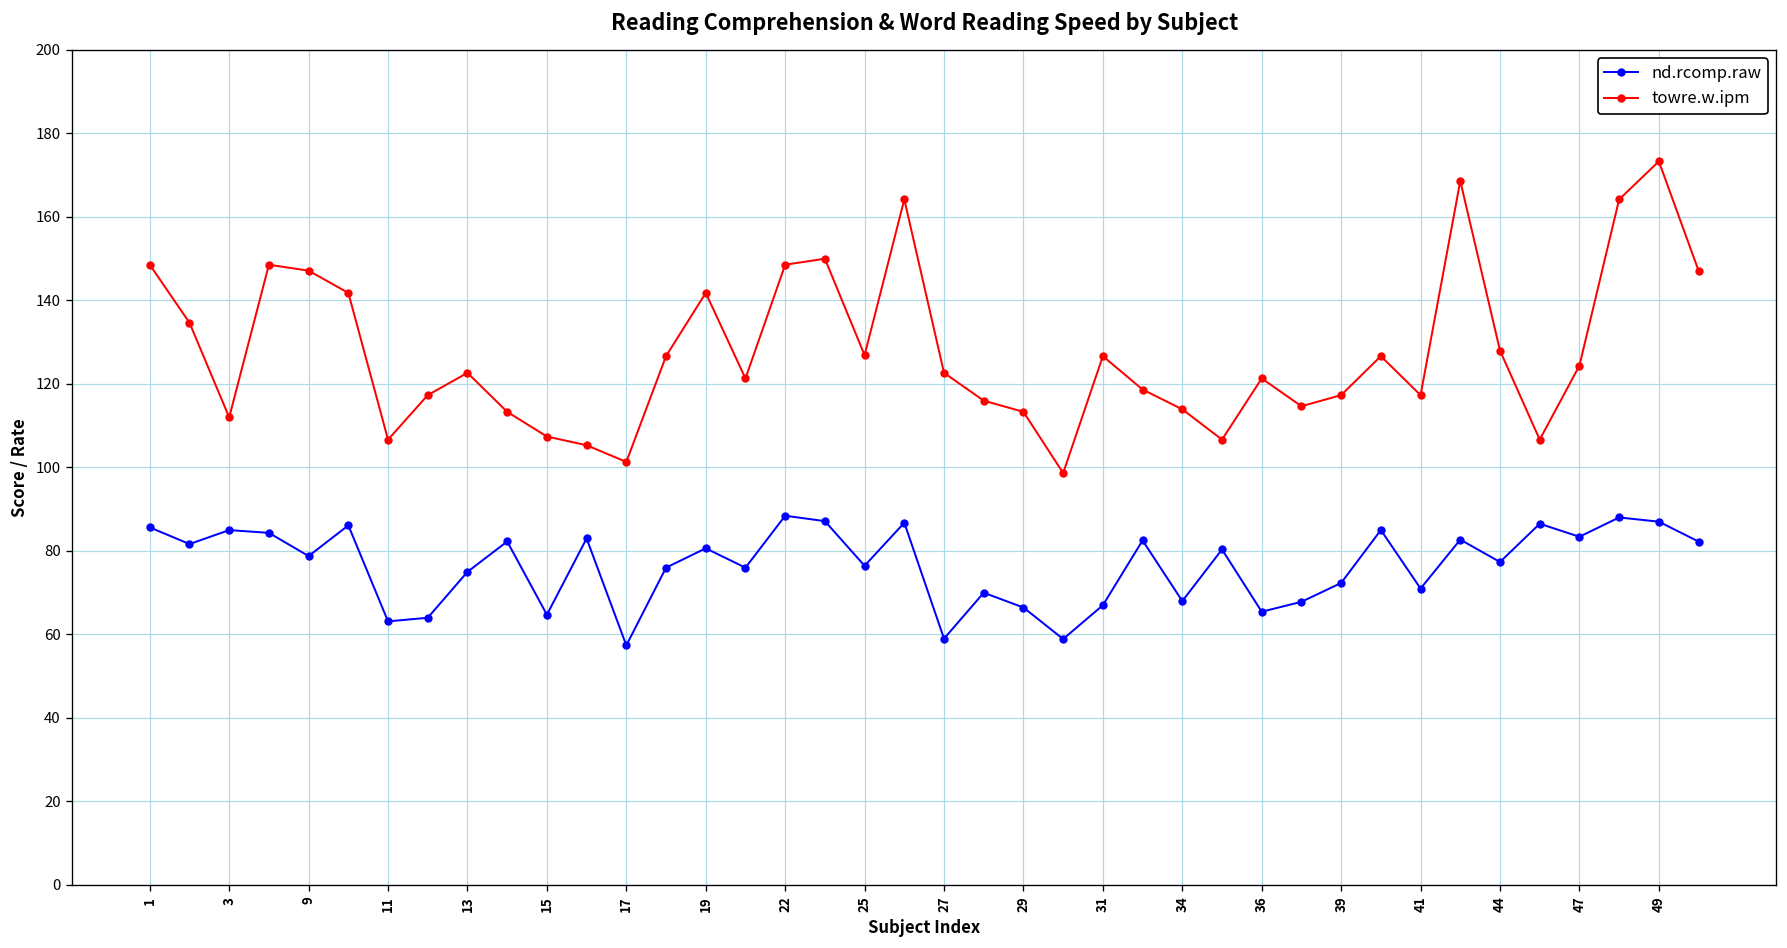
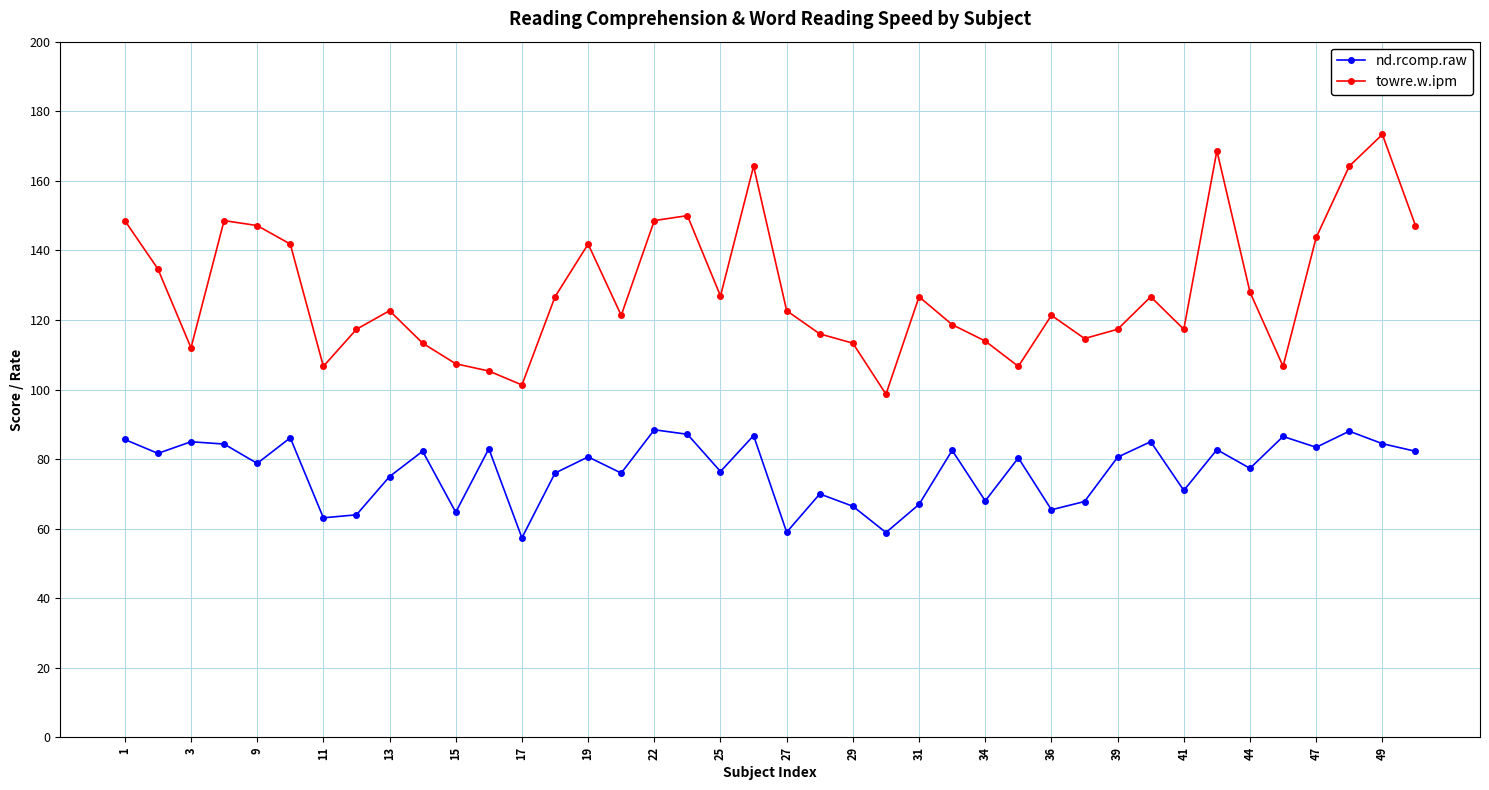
nd.rcomp.raw, 39: 72 -> 81
towre.w.ipm, 47: 124 -> 144
nd.rcomp.raw, 49: 87 -> 84
